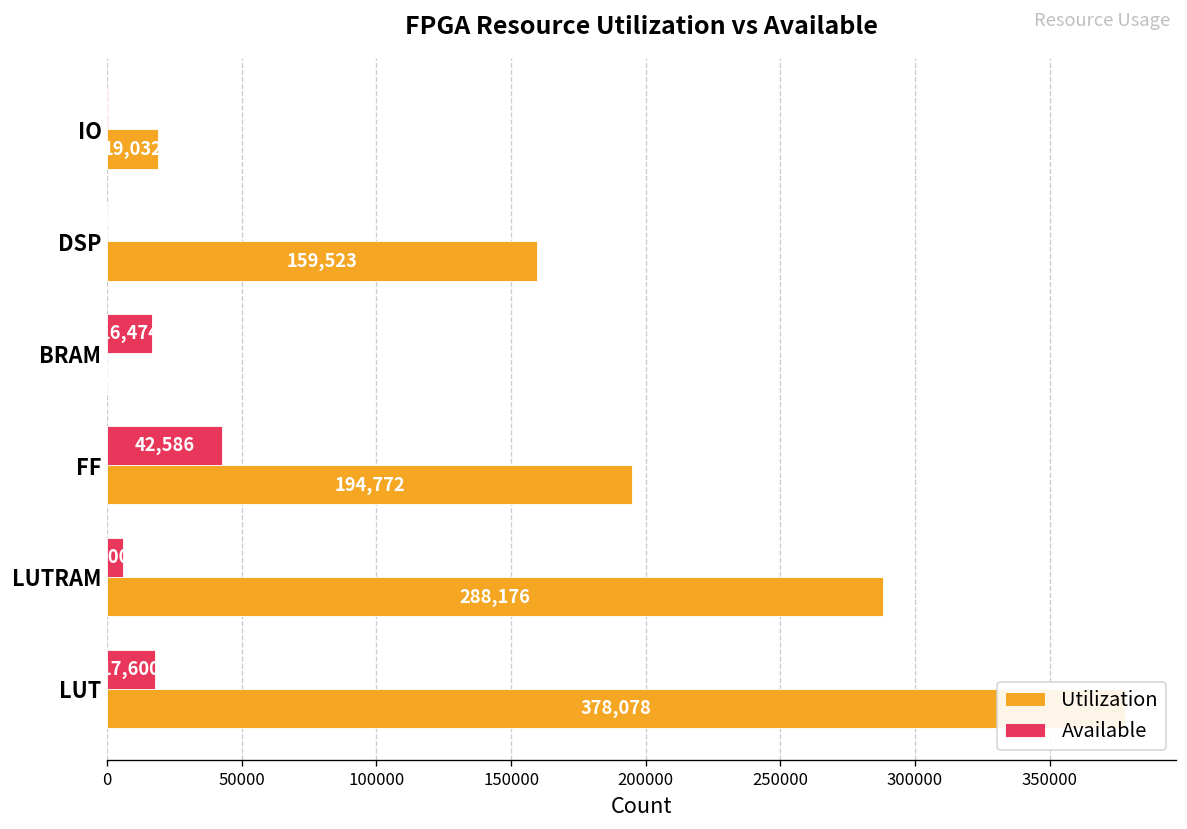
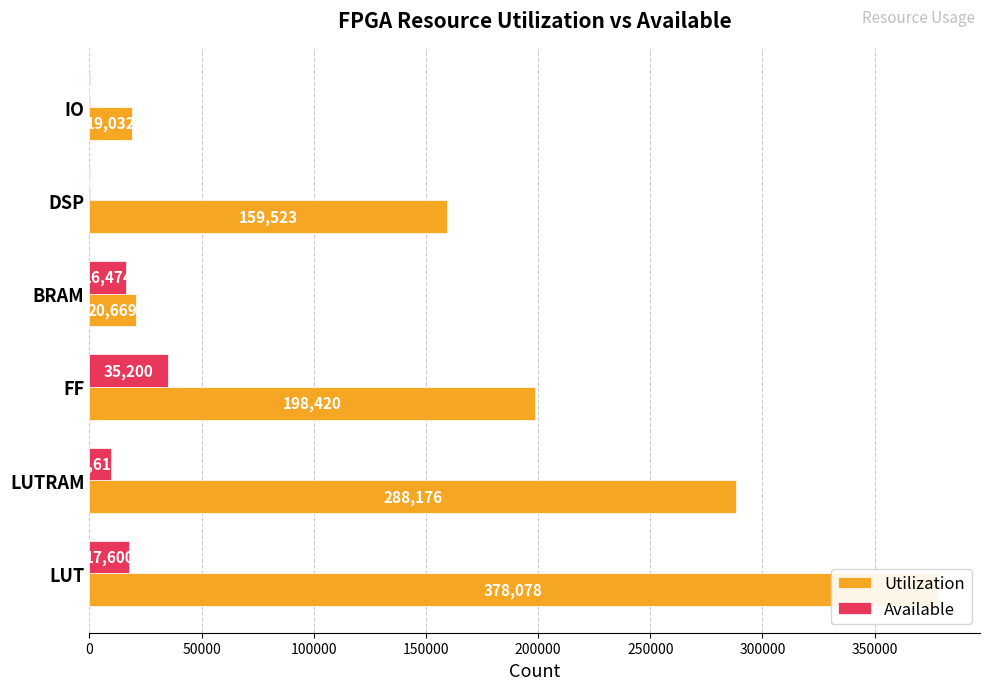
Utilization, BRAM: 0 -> 21000
Available, FF: 42,586 -> 35,200
Utilization, FF: 194,772 -> 198,420
Available, LUTRAM: 6000 -> 10000
